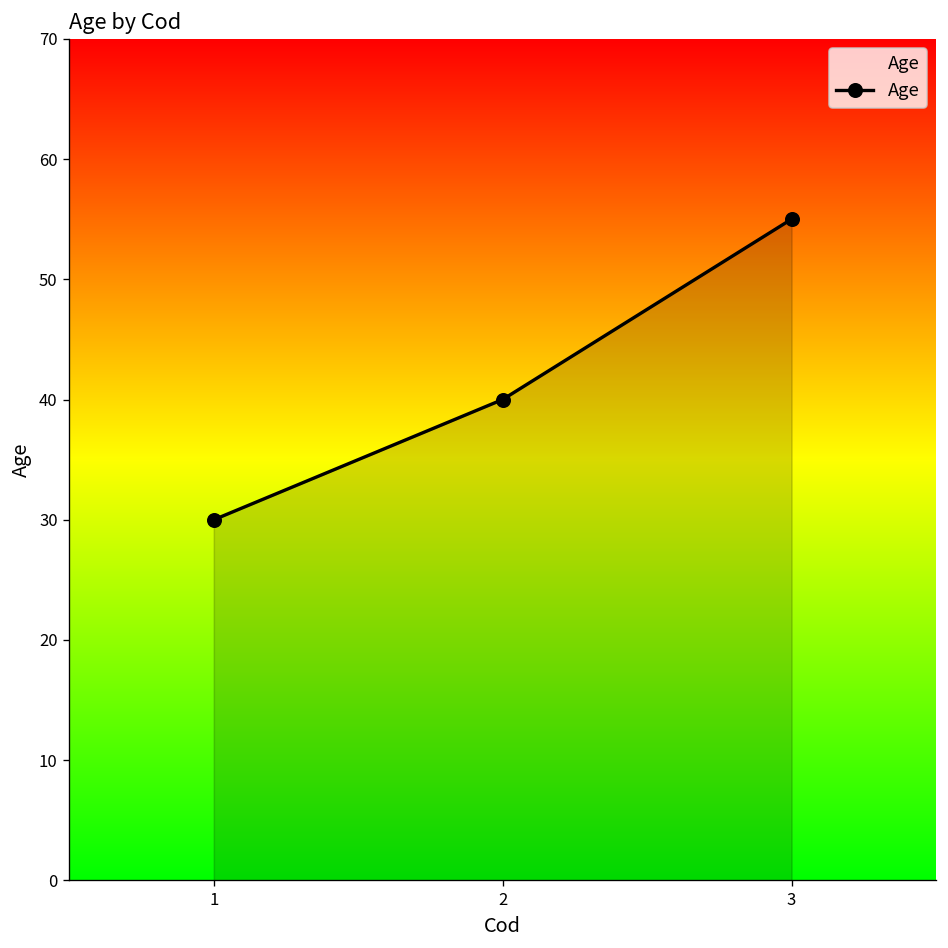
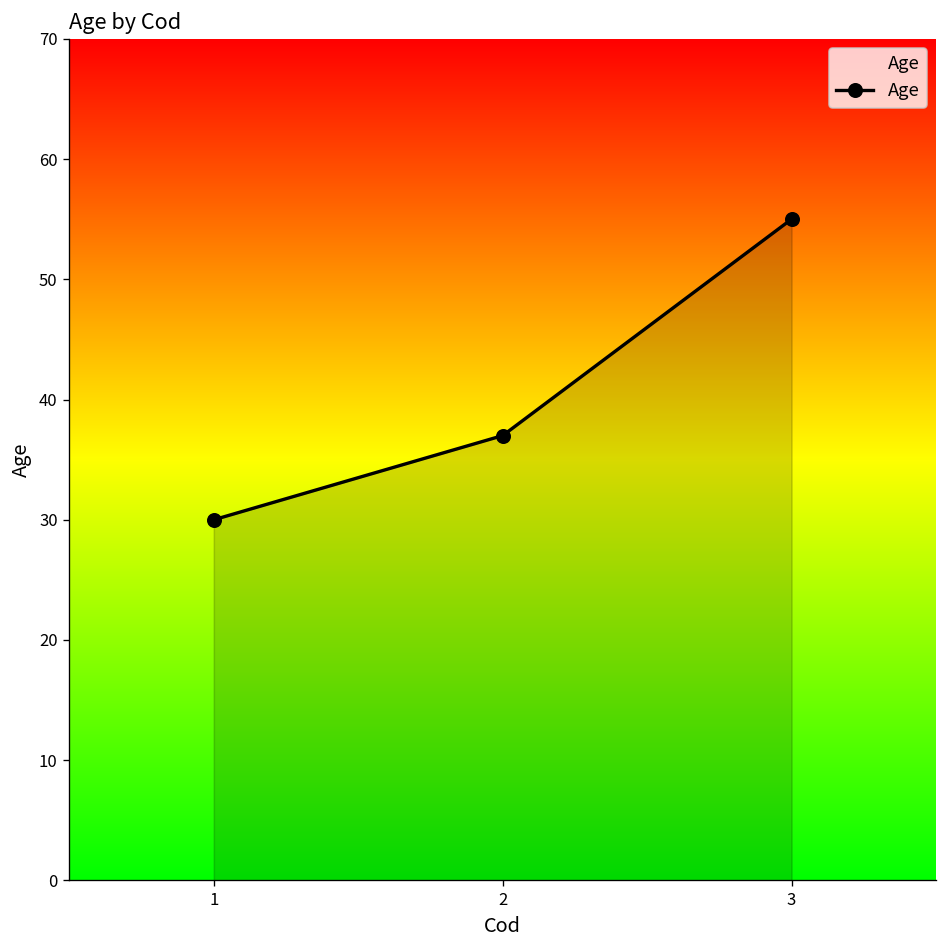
2: 40 -> 37
